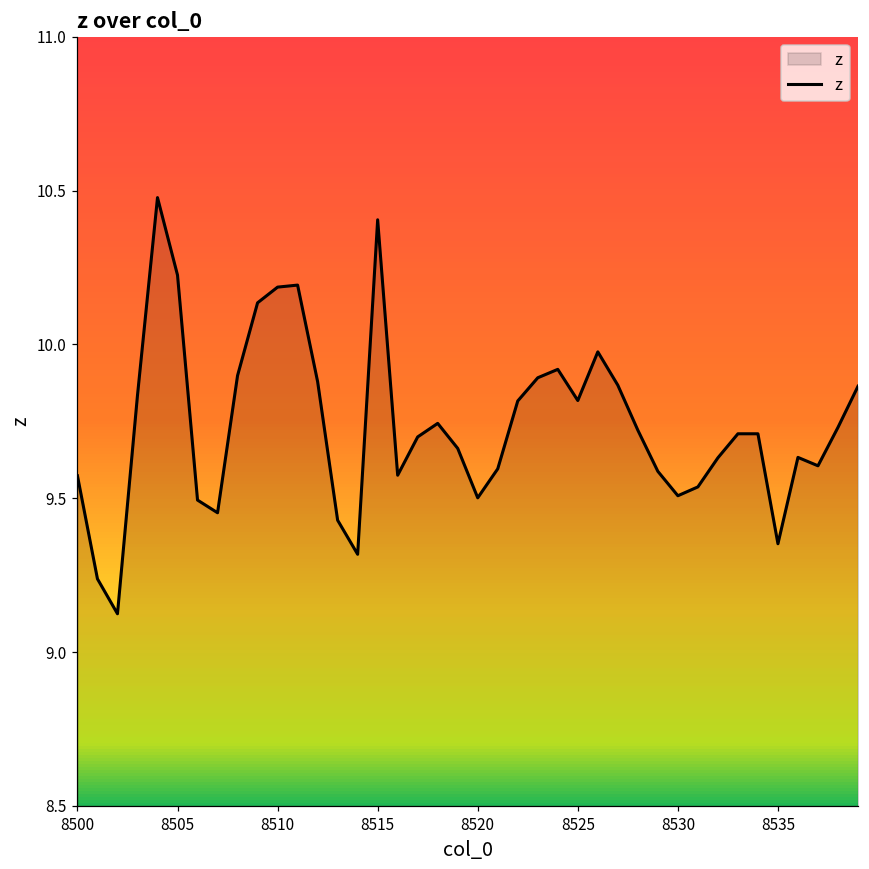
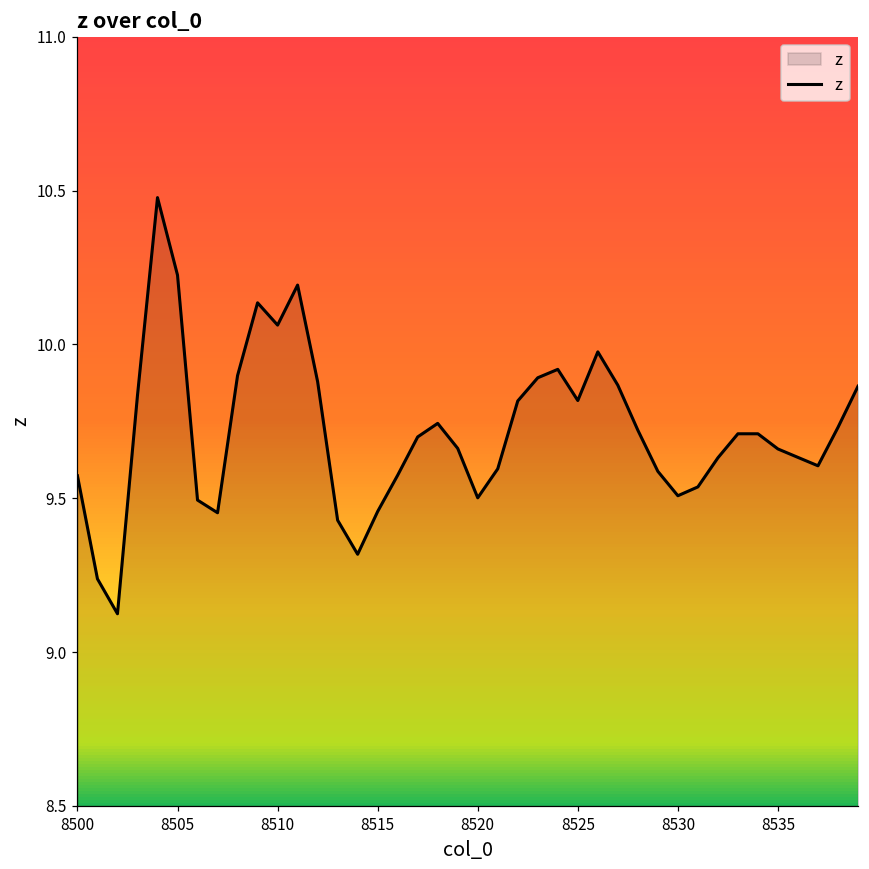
8510: 10.19 -> 10.06
8515: 10.40 -> 9.46
8535: 9.35 -> 9.66
